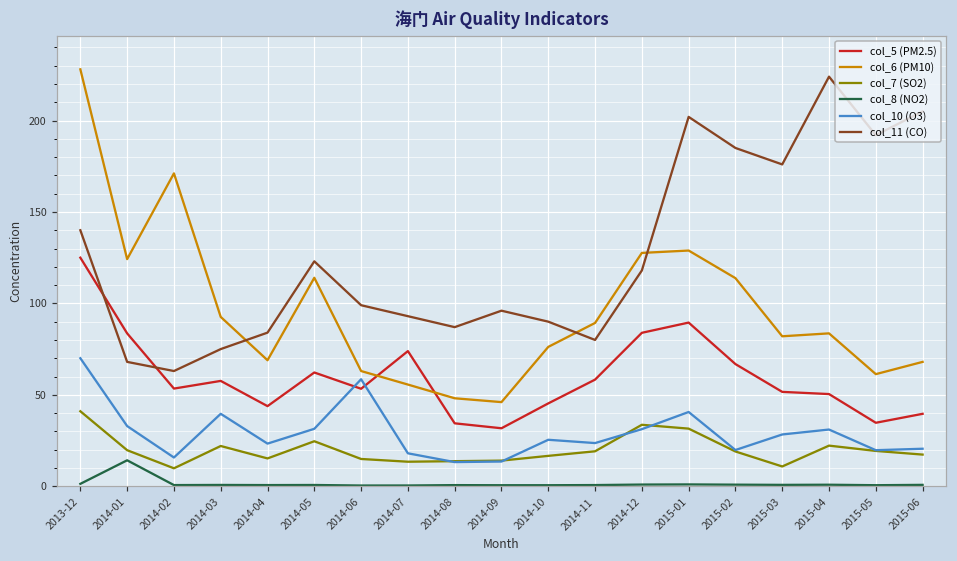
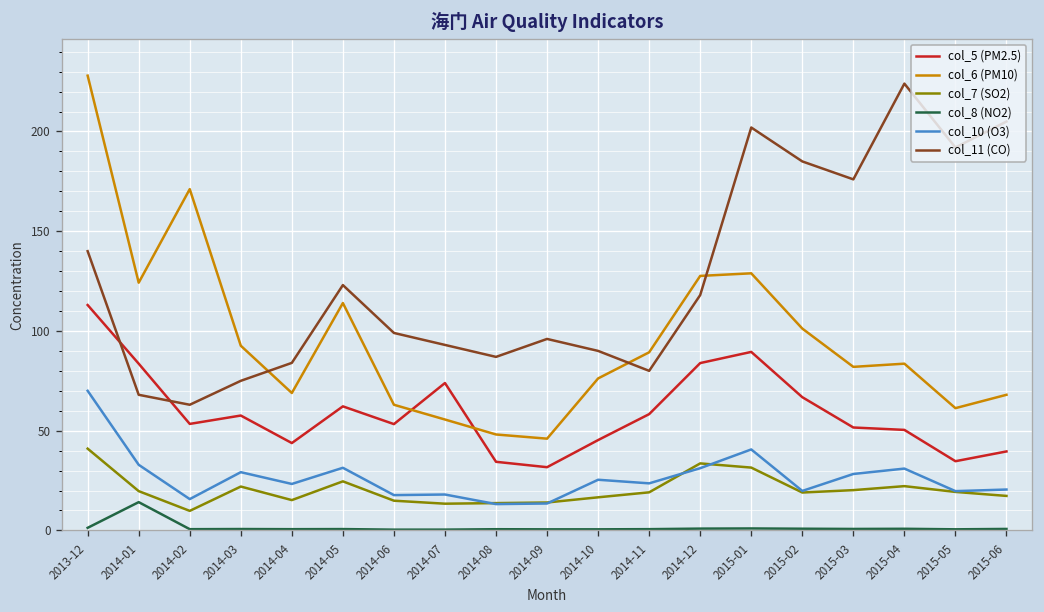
col_5 (PM2.5), 2013-12: 125 -> 113
col_10 (O3), 2014-03: 40 -> 29
col_10 (O3), 2014-06: 59 -> 18
col_6 (PM10), 2015-02: 114 -> 101
col_7 (SO2), 2015-03: 11 -> 20
